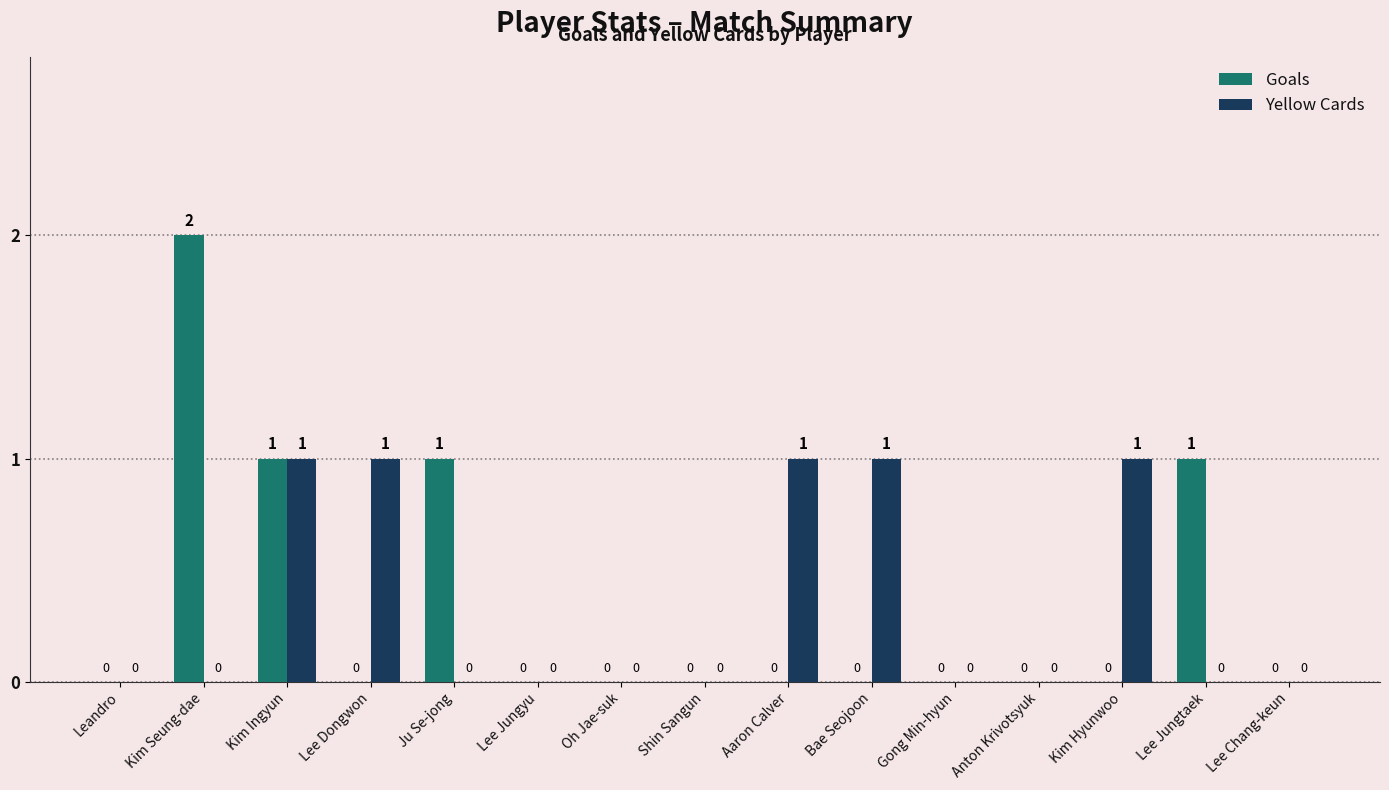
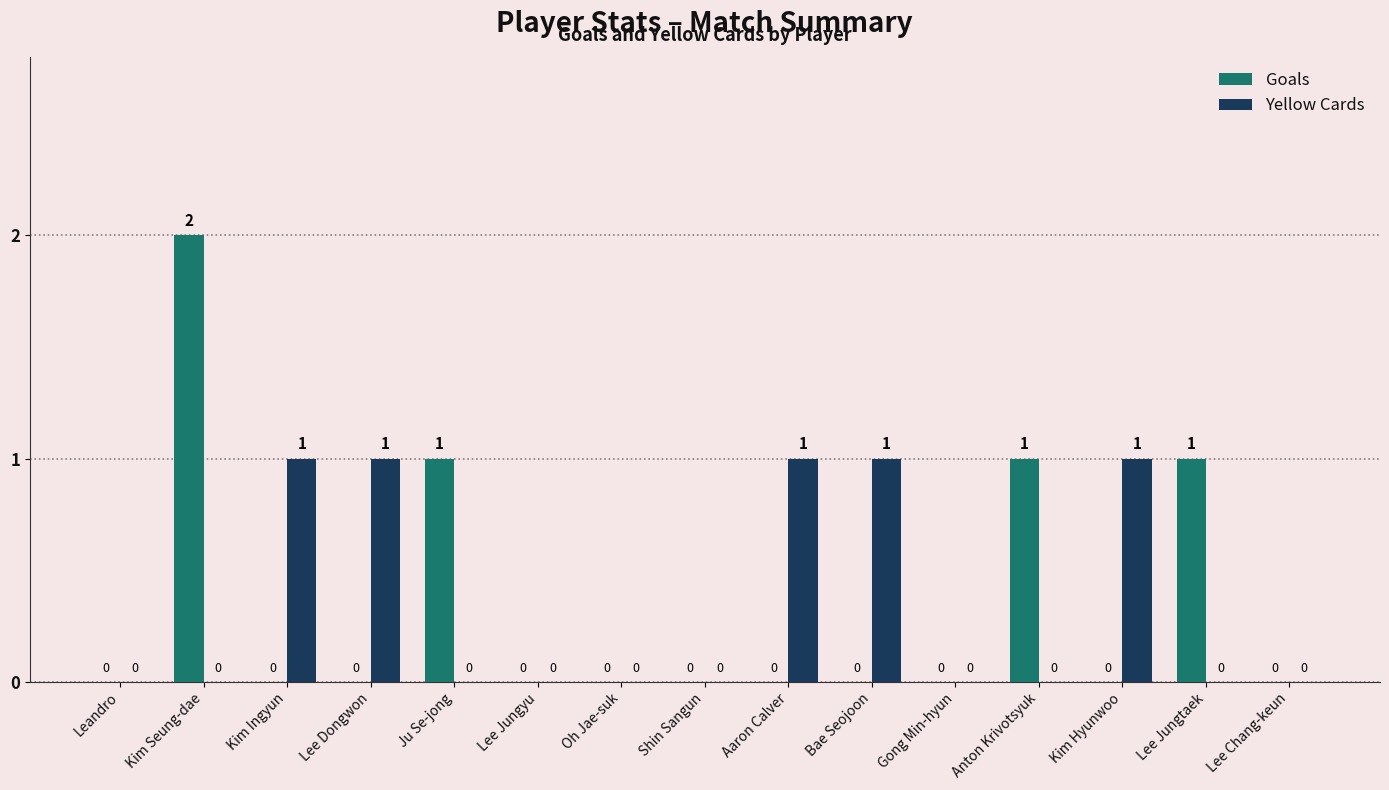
Goals, Kim Ingyun: 1 -> 0
Goals, Anton Krivotsyuk: 0 -> 1
